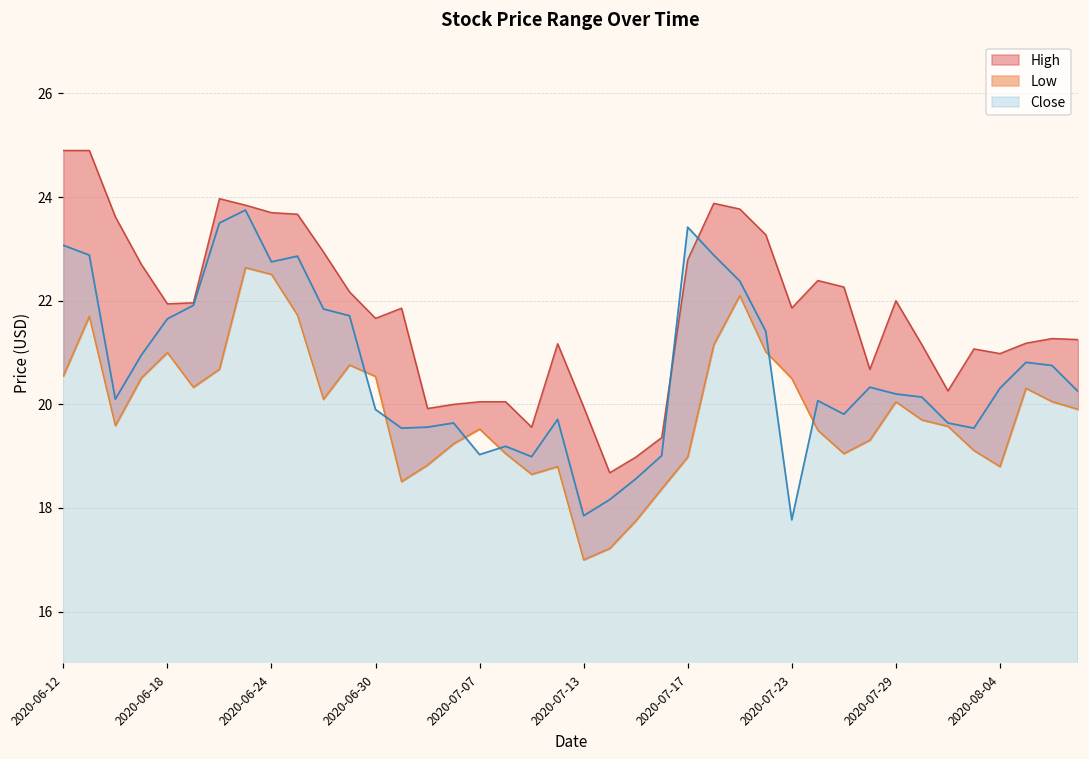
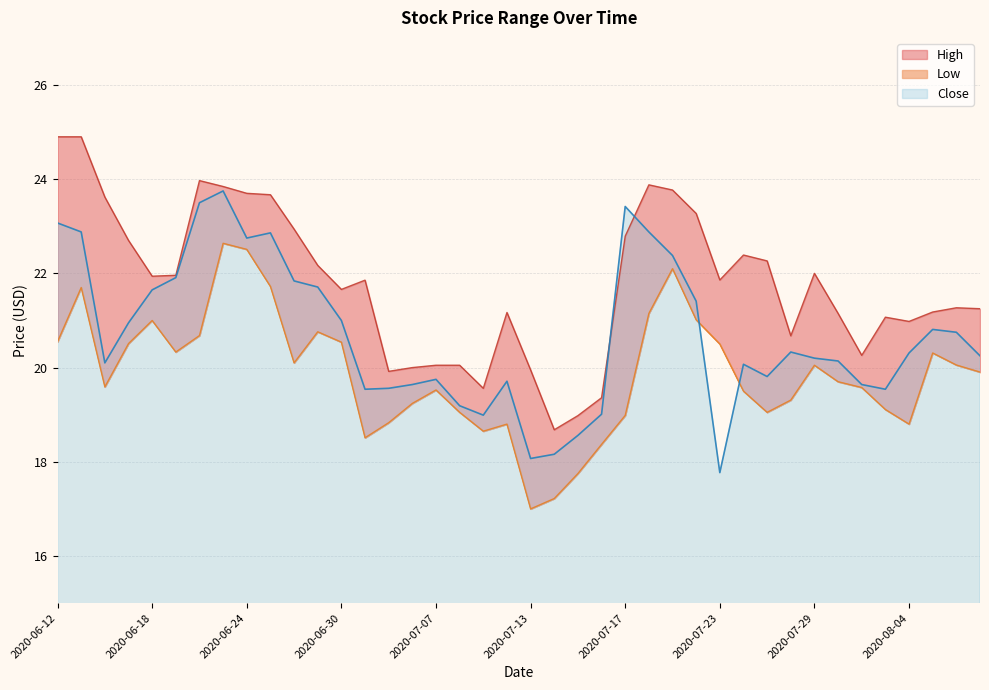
Close, 2020-06-30: 19.9 -> 21.0
Close, 2020-07-07: 19.0 -> 19.8
Close, 2020-07-13: 17.9 -> 18.1
